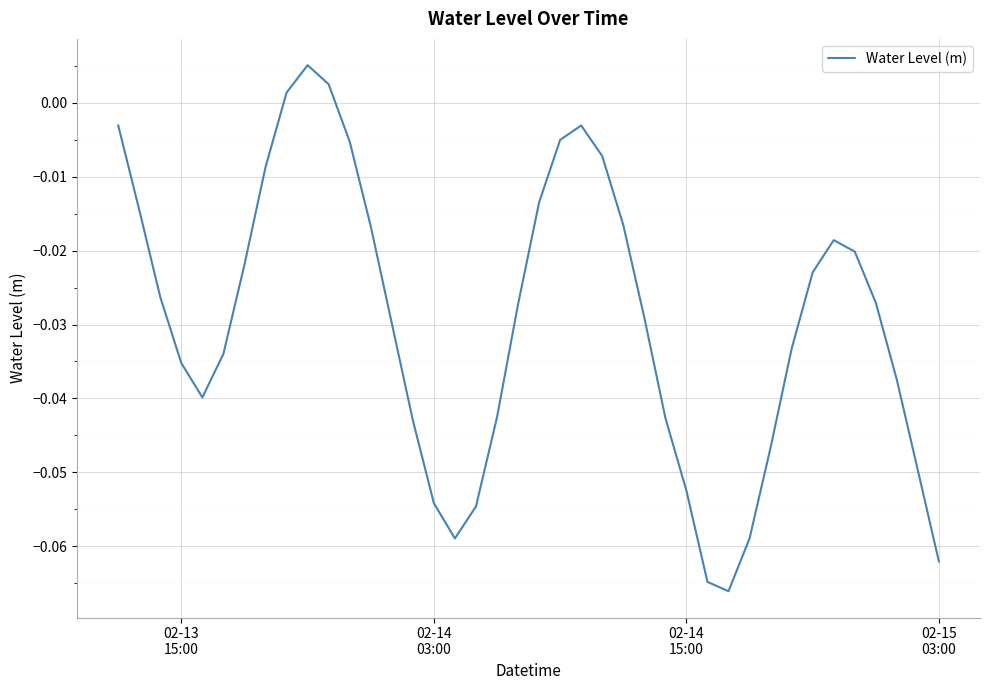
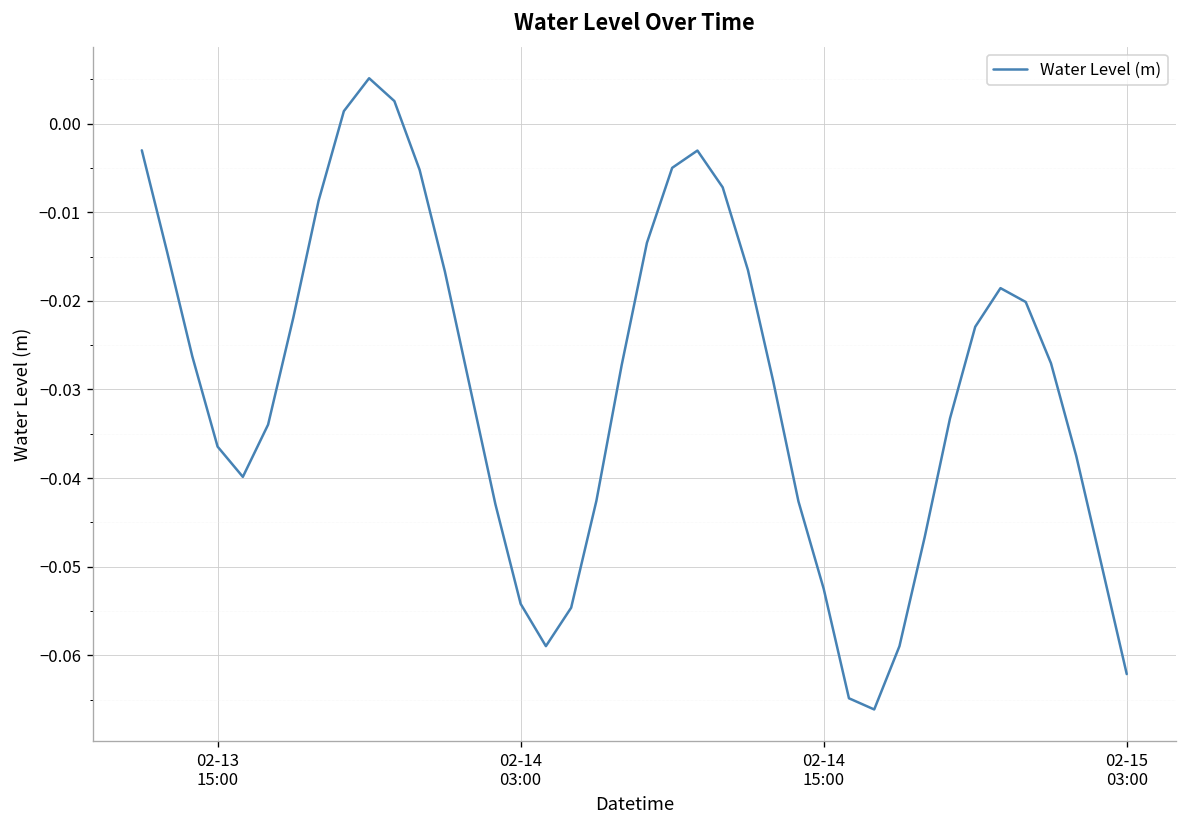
02-13 15:00: -0.035 -> -0.036
